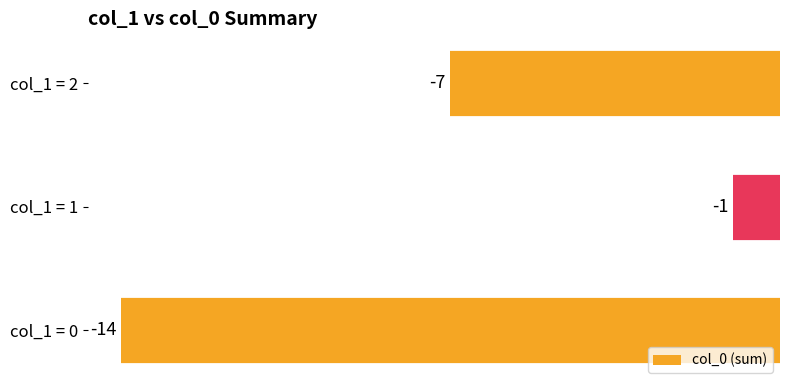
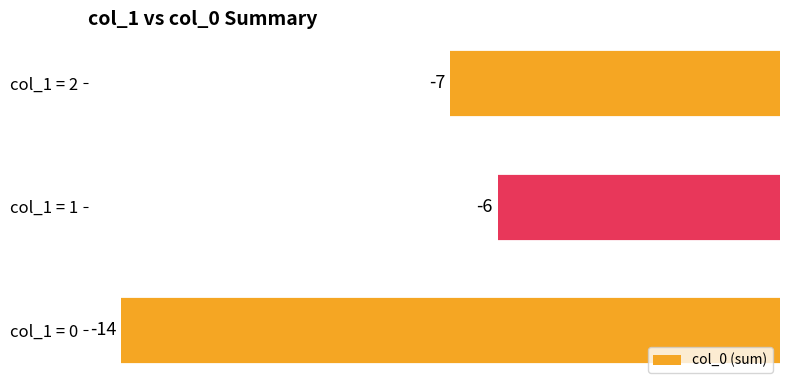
col_1 = 1: -1 -> -6
